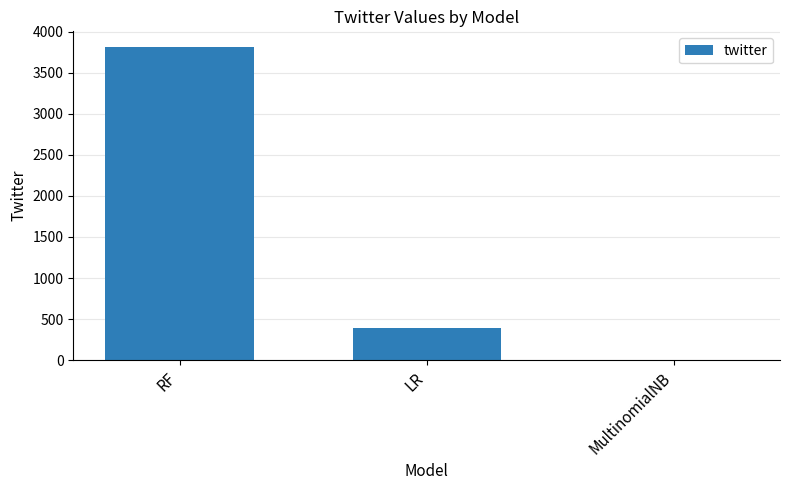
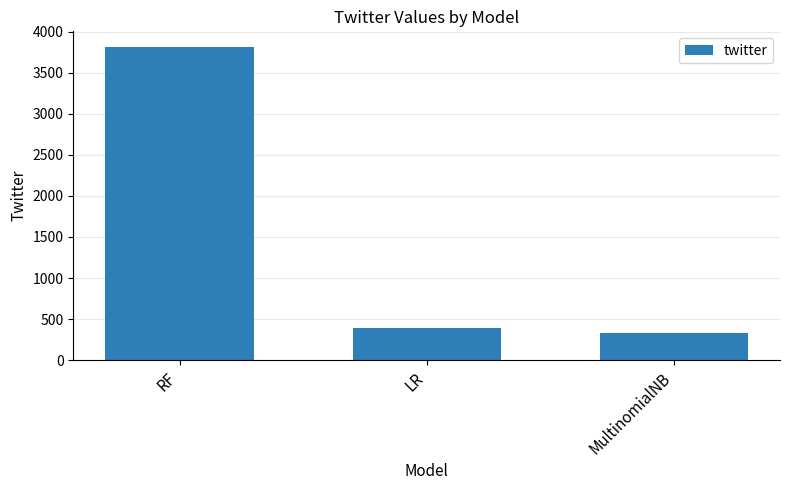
MultinomialNB: 0 -> 300
